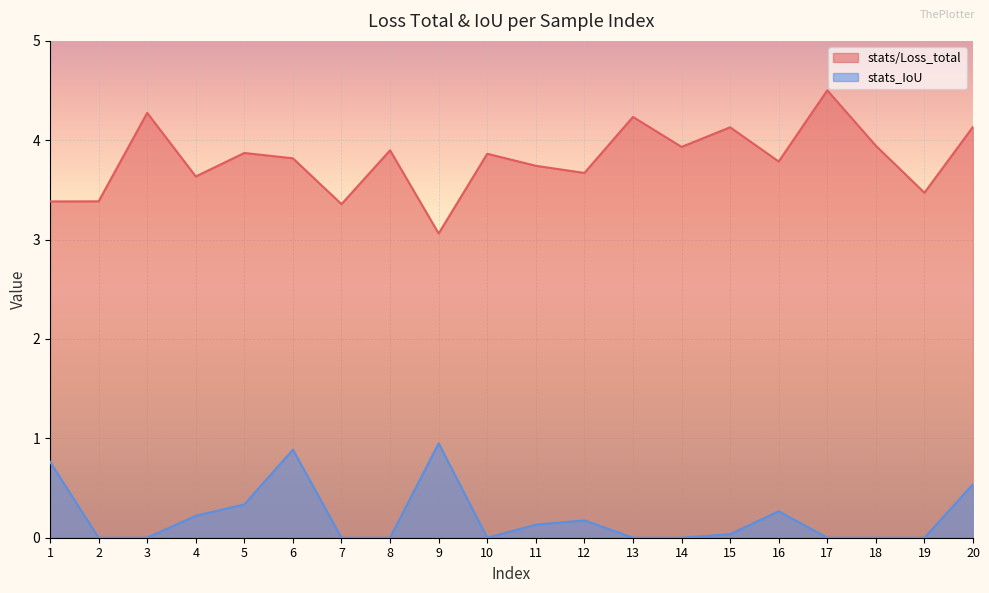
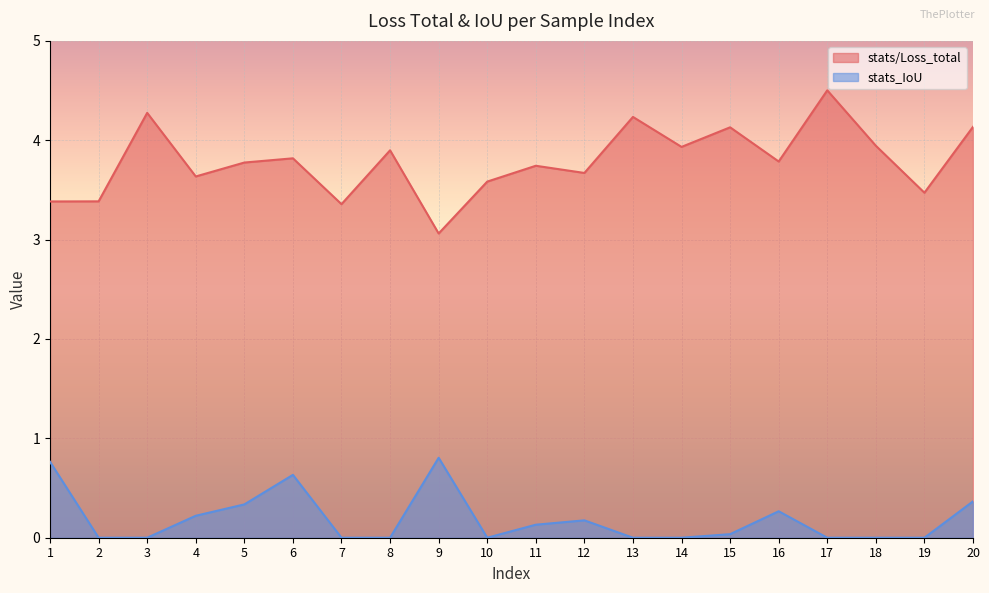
stats/Loss_total, 5: 3.9 -> 3.8
stats_IoU, 6: 0.9 -> 0.6
stats_IoU, 9: 1.0 -> 0.8
stats/Loss_total, 10: 3.9 -> 3.6
stats_IoU, 20: 0.5 -> 0.4
